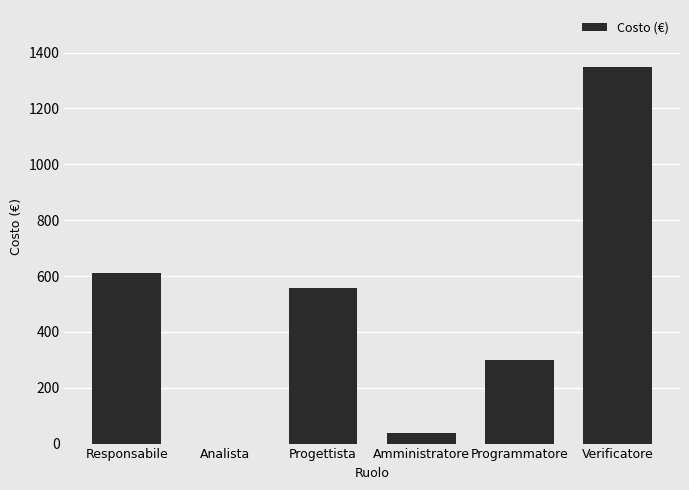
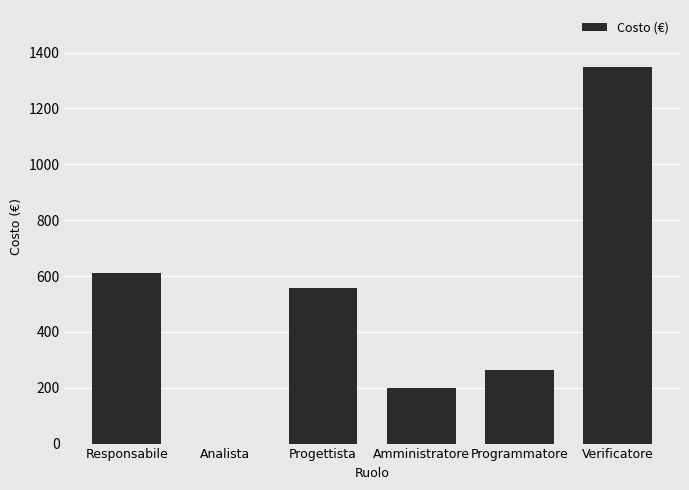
Amministratore: 40 -> 200
Programmatore: 300 -> 260
